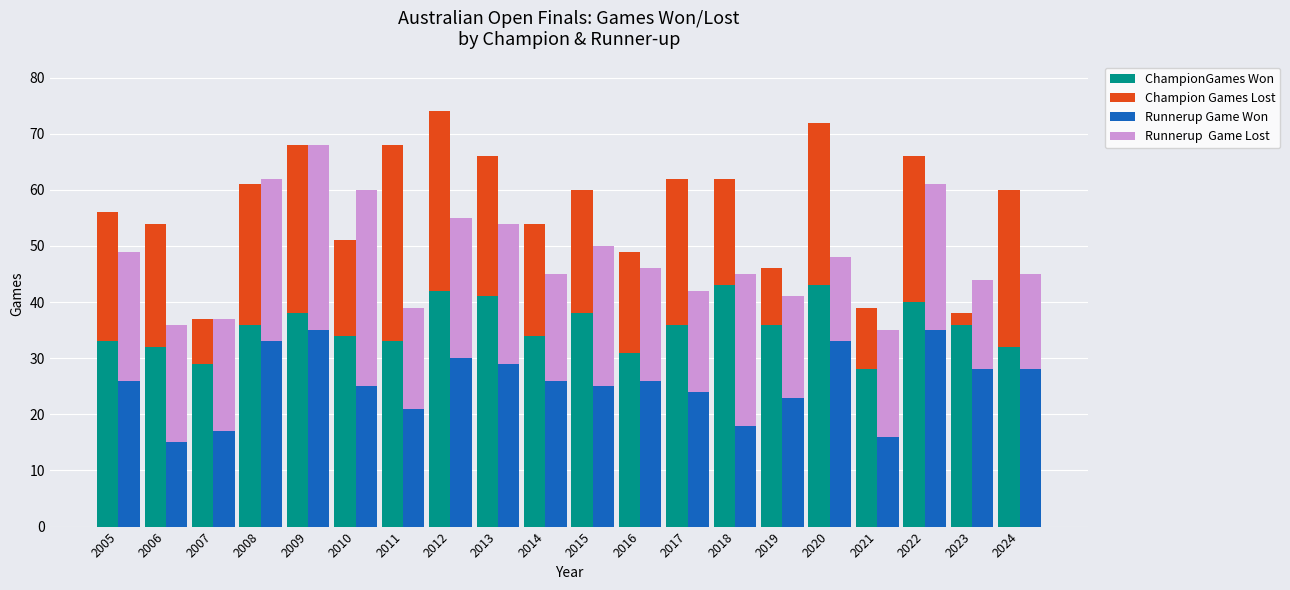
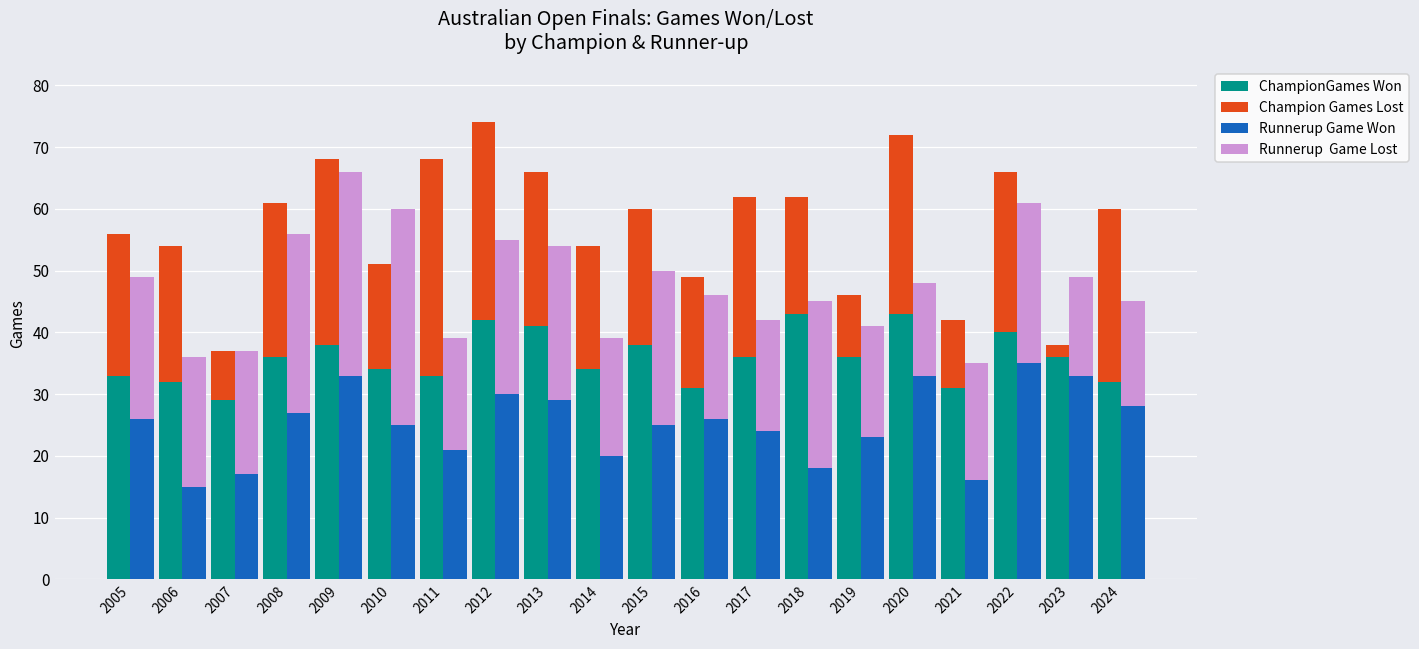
Runnerup Game Won, 2008: 33 -> 27
Runnerup Game Won, 2009: 35 -> 33
Runnerup Game Won, 2014: 26 -> 20
ChampionGames Won, 2021: 28 -> 31
Runnerup Game Won, 2023: 28 -> 33
